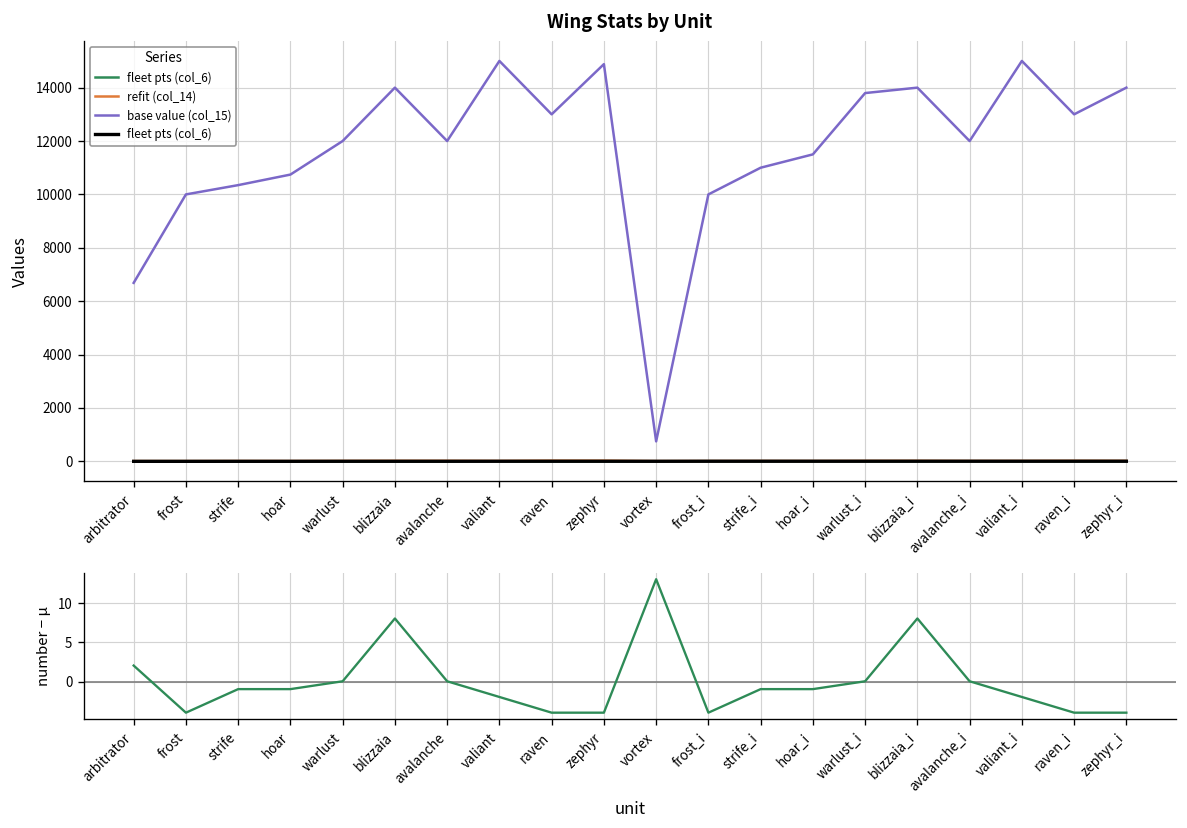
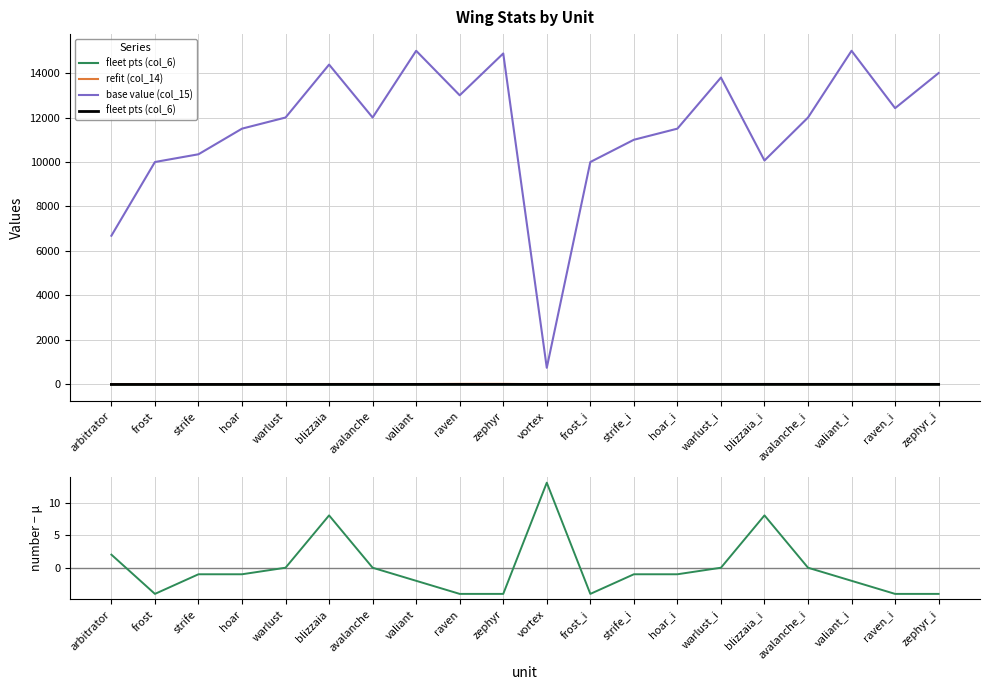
Wing Stats by Unit, base value (col_15), hoar: 10700 -> 11500
Wing Stats by Unit, base value (col_15), blizzaia: 14000 -> 14400
Wing Stats by Unit, base value (col_15), blizzaia_i: 14000 -> 10100
Wing Stats by Unit, base value (col_15), raven_i: 13000 -> 12400
